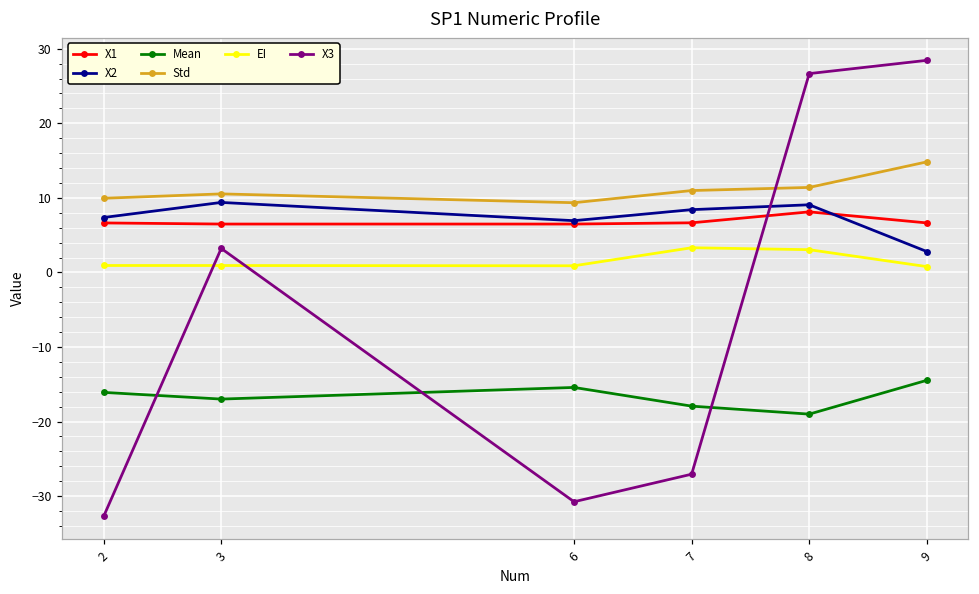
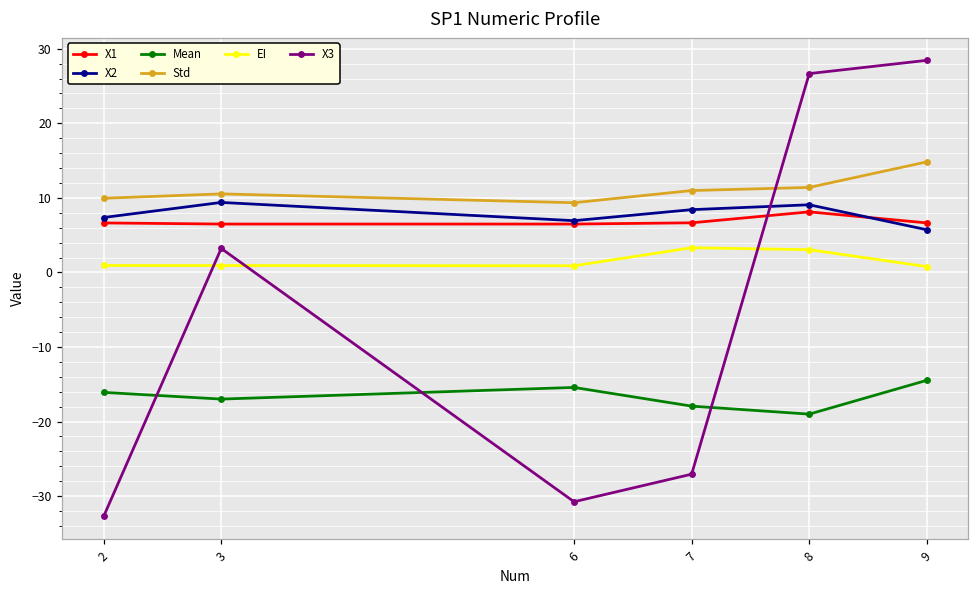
X2, 9: 3 -> 6
